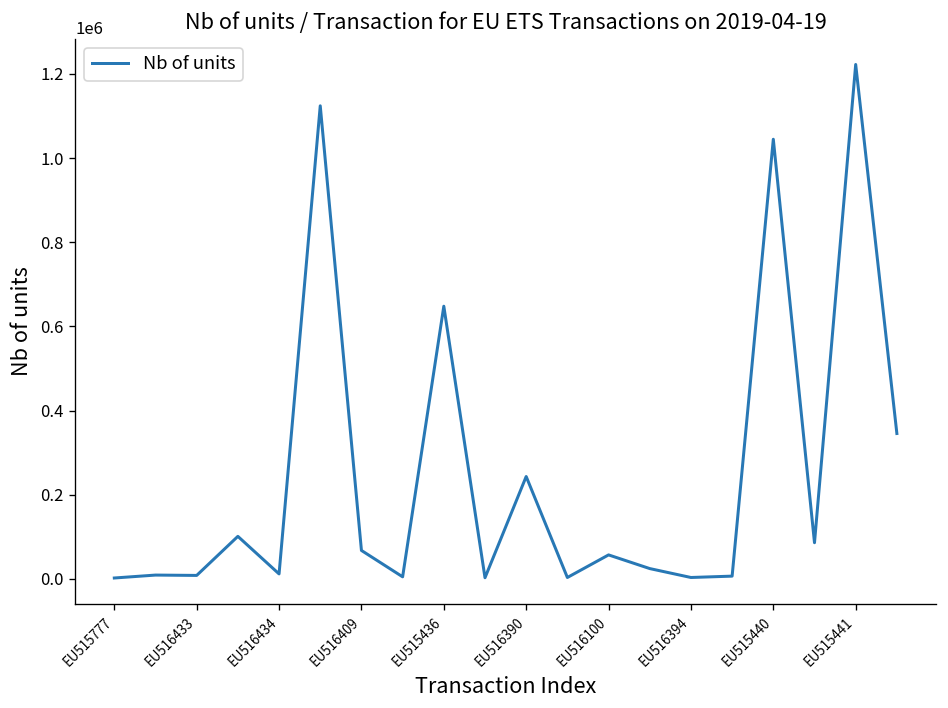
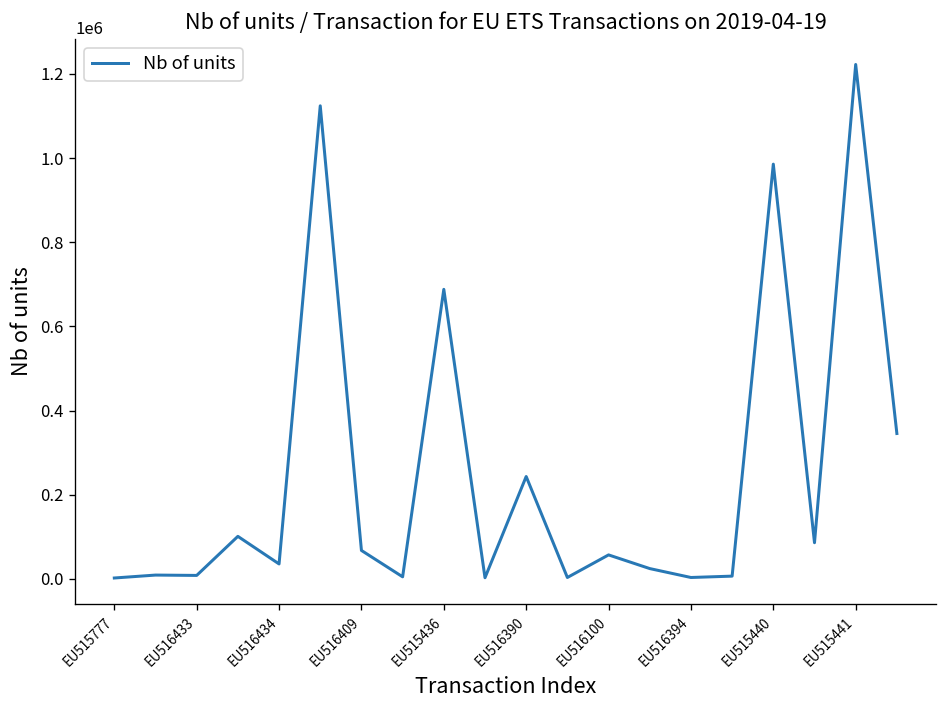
EU516434: 10000 -> 40000
EU515436: 650000 -> 690000
EU515440: 1040000 -> 990000
